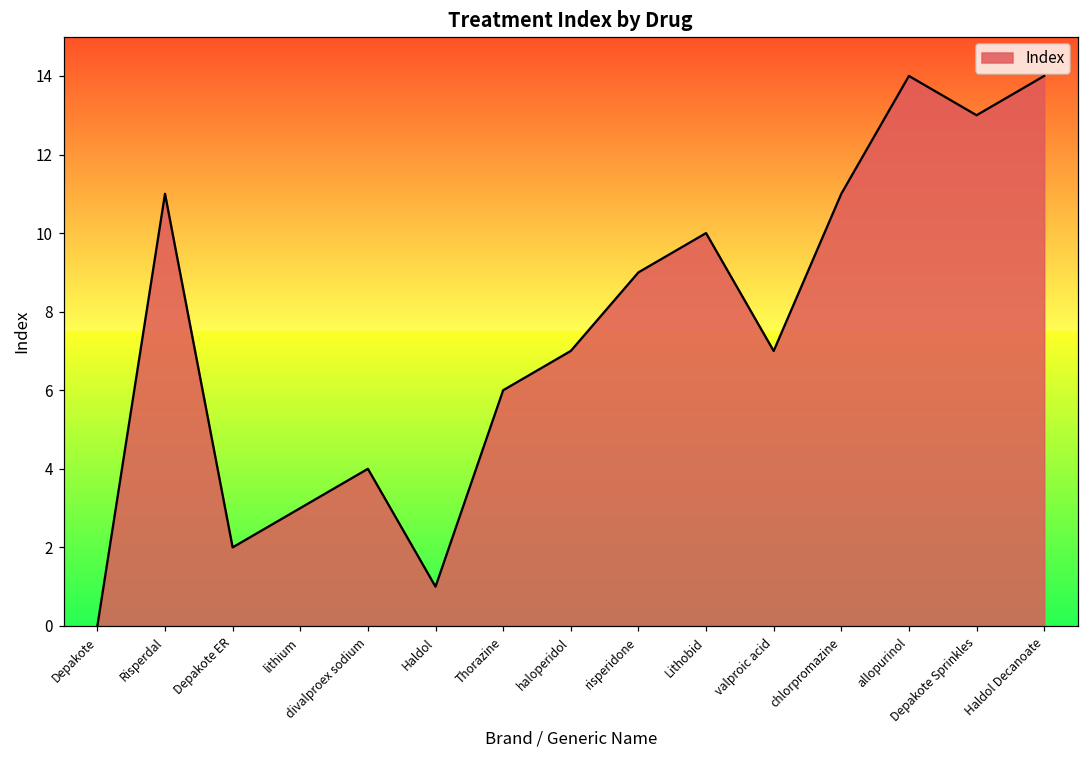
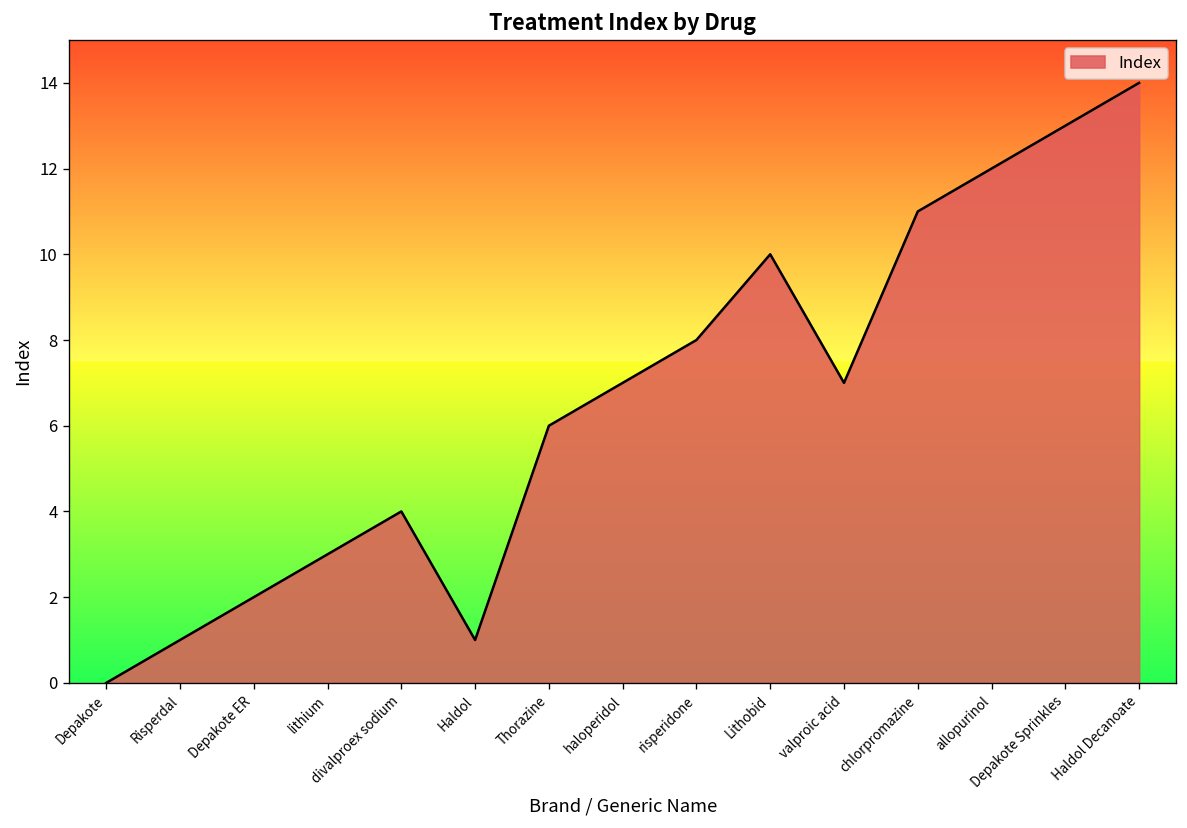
Risperdal: 11 -> 1
risperidone: 9 -> 8
allopurinol: 14 -> 12
